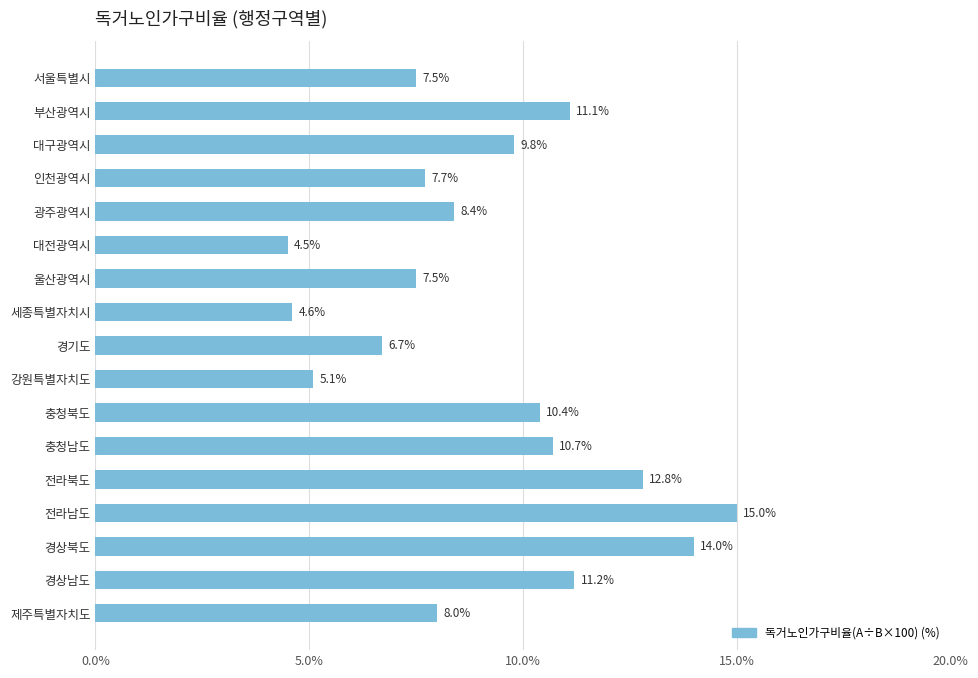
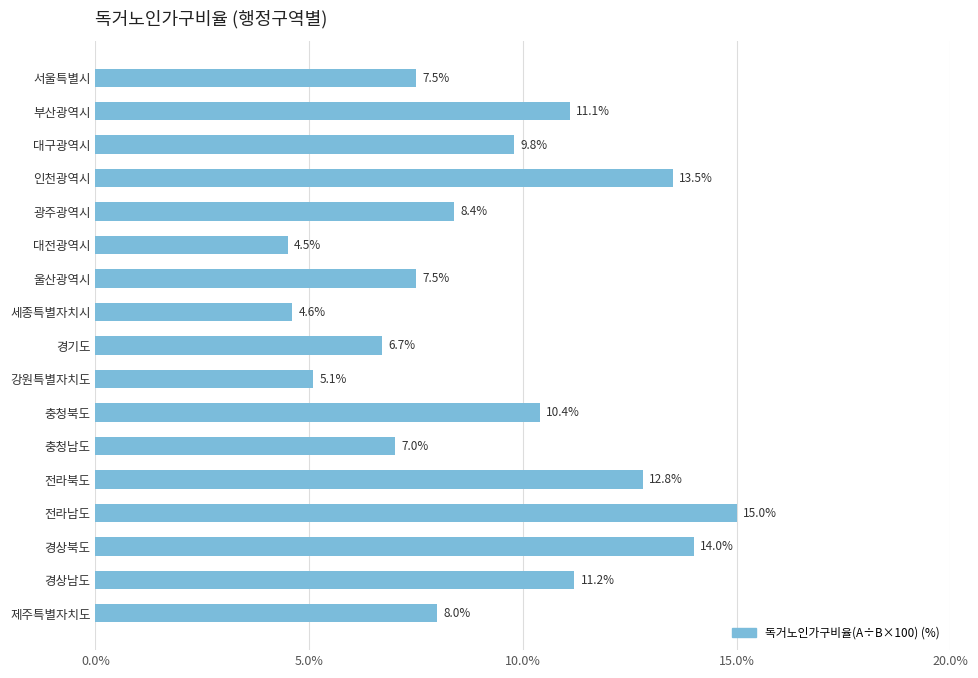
인천광역시: 7.7% -> 13.5%
충청남도: 10.7% -> 7.0%
